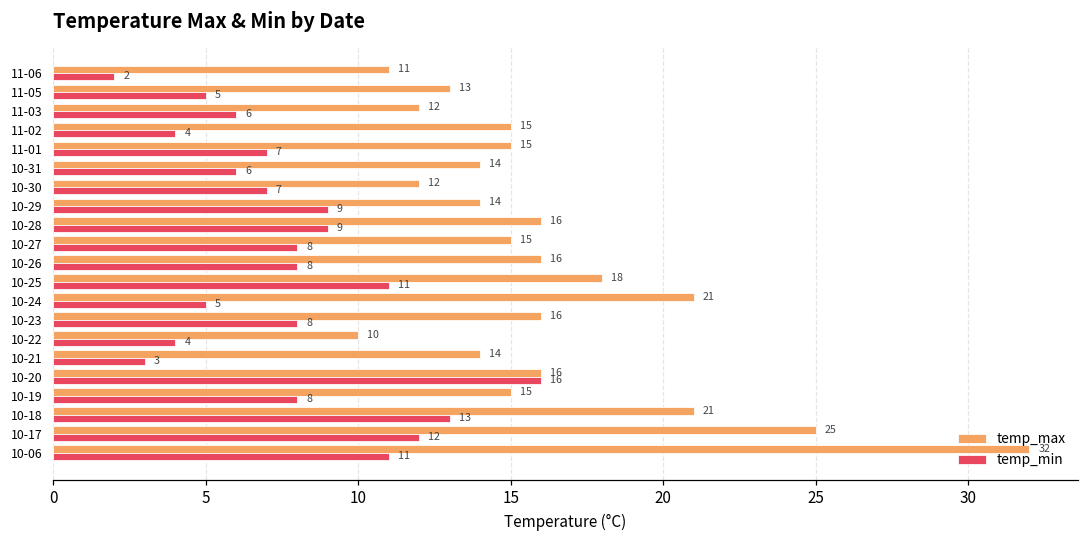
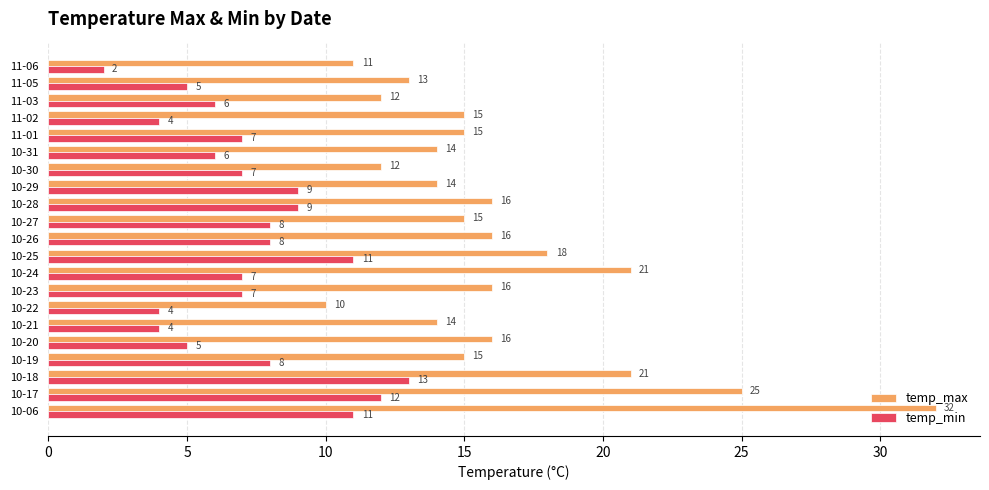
temp_min, 10-24: 5 -> 7
temp_min, 10-23: 8 -> 7
temp_min, 10-21: 3 -> 4
temp_min, 10-20: 16 -> 5
